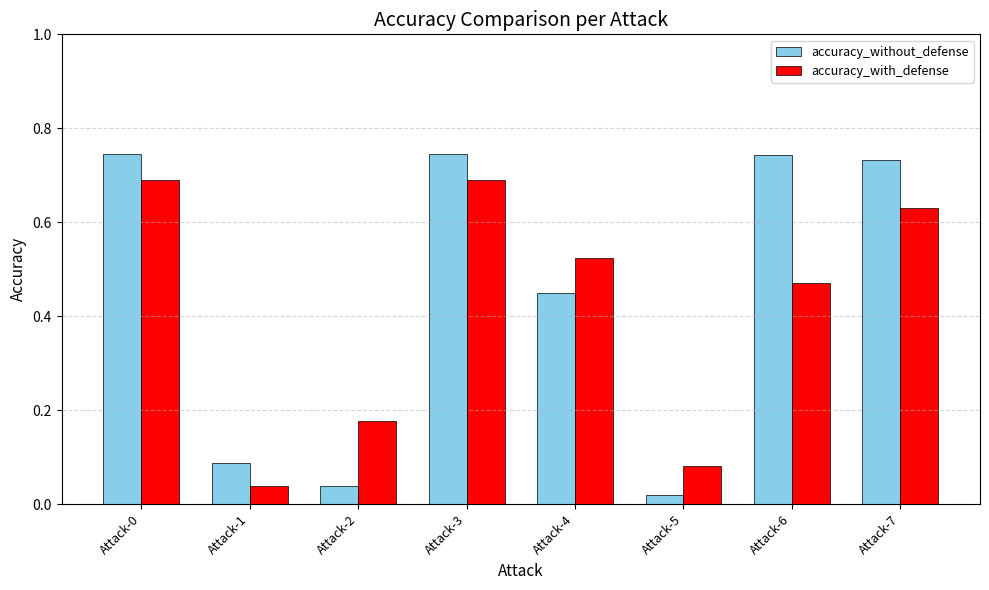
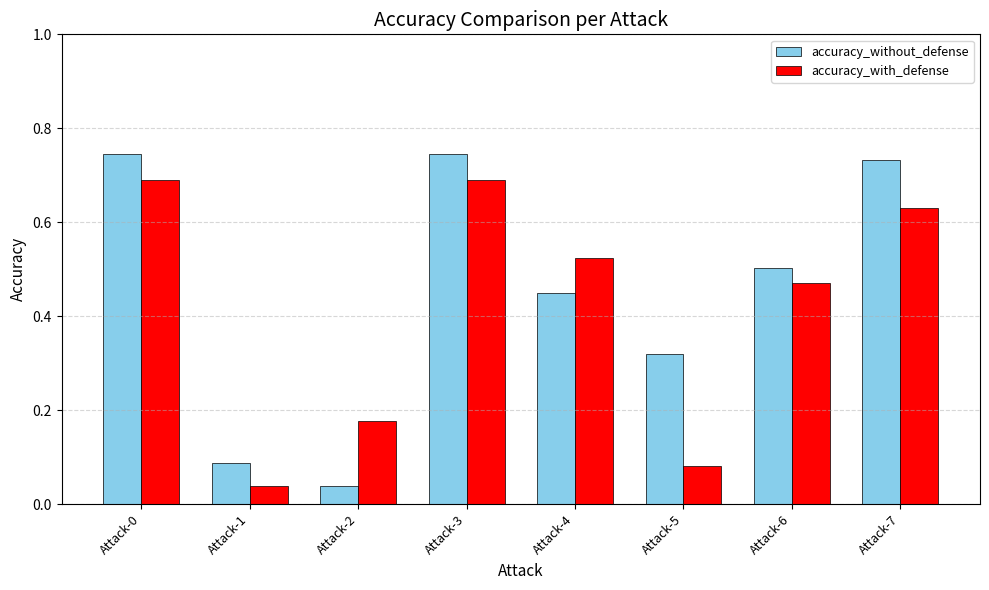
accuracy_without_defense, Attack-5: 0.02 -> 0.32
accuracy_without_defense, Attack-6: 0.74 -> 0.50
